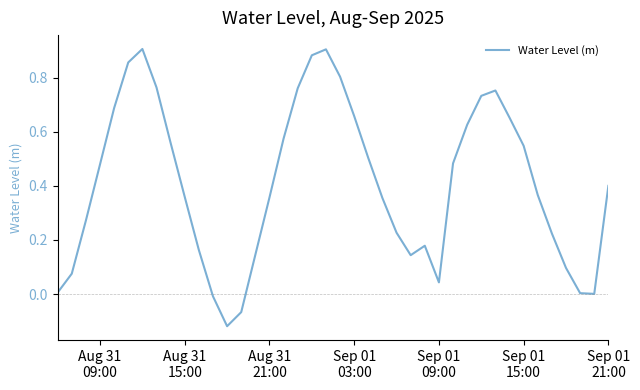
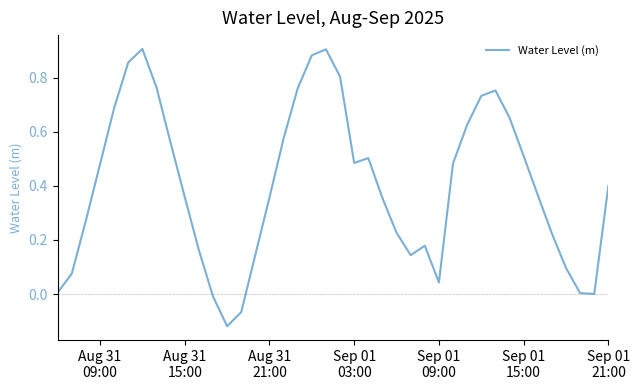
Sep 01 03:00: 0.66 -> 0.48
Sep 01 15:00: 0.55 -> 0.51
